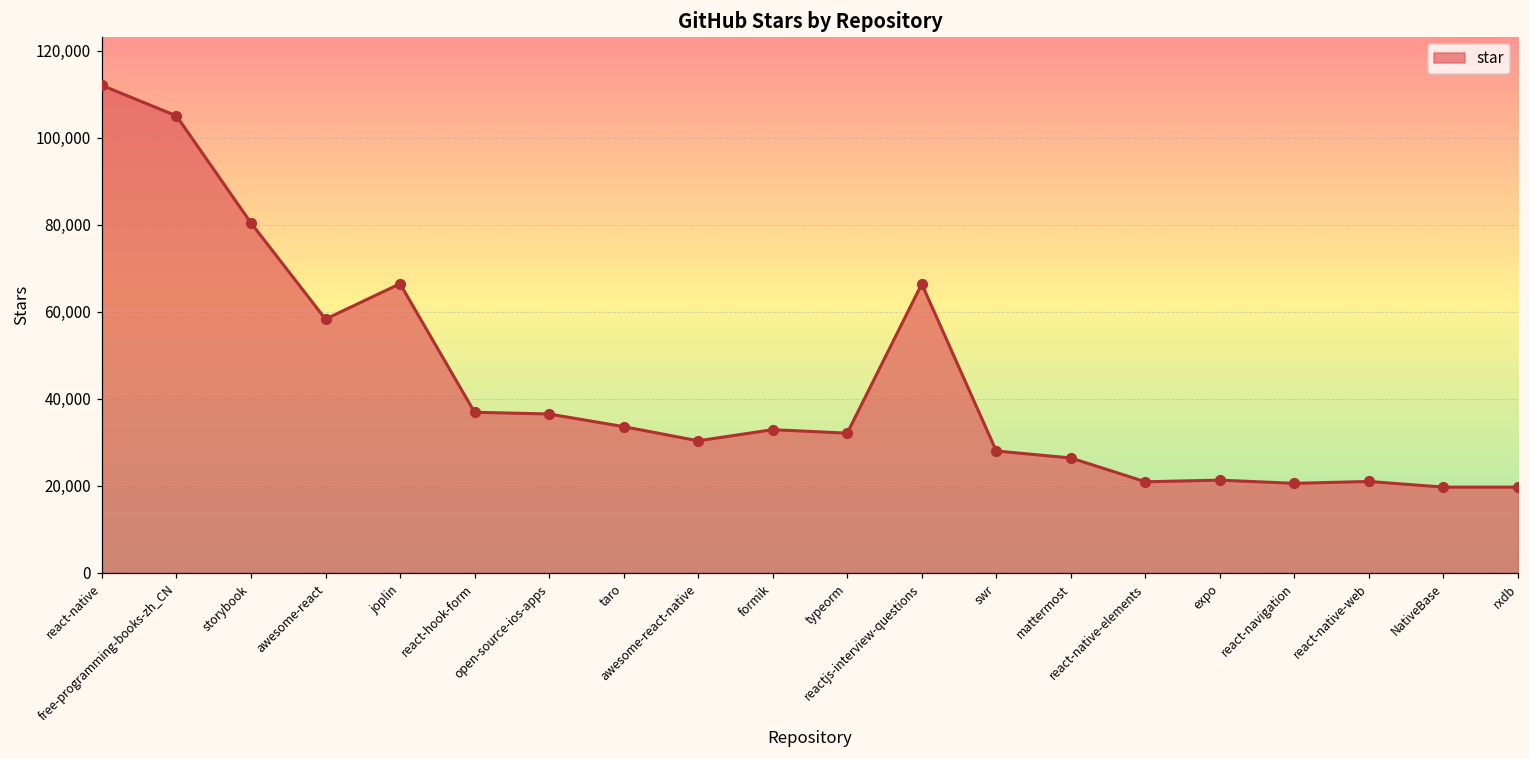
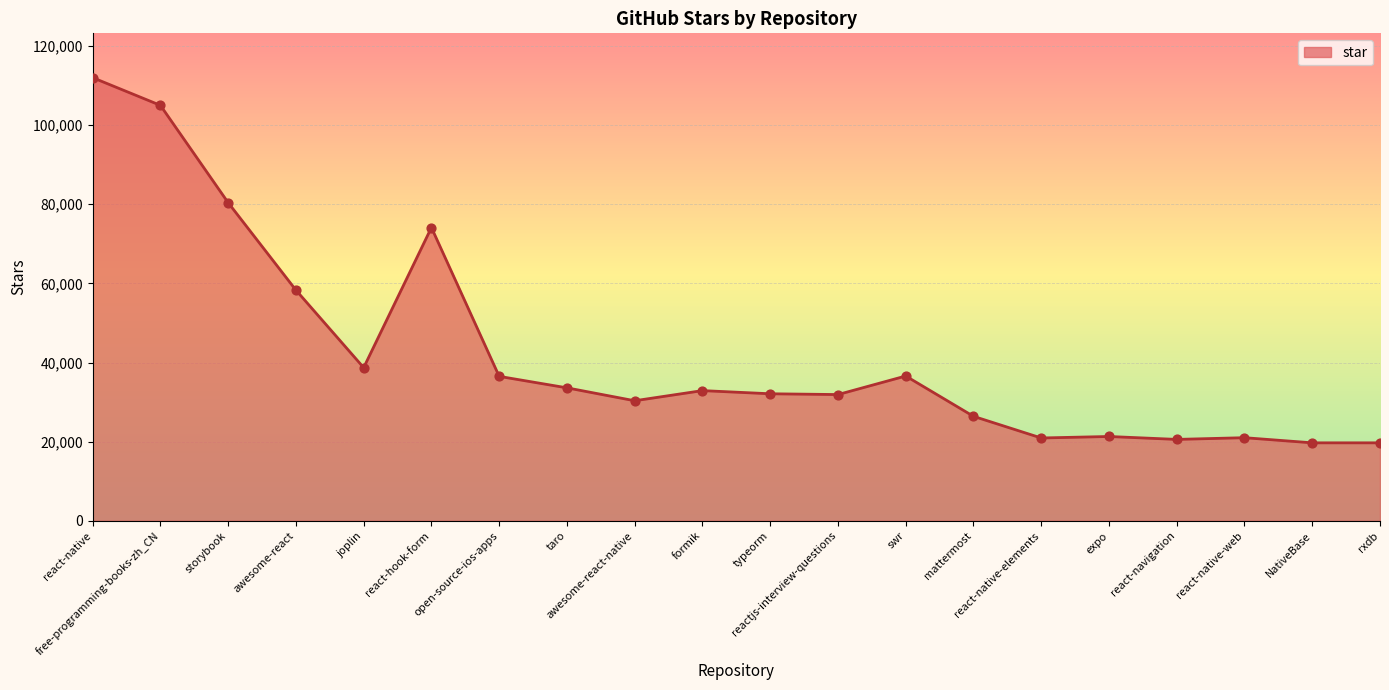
joplin: 66,000 -> 39,000
react-hook-form: 37,000 -> 74,000
reactjs-interview-questions: 66,000 -> 32,000
swr: 28,000 -> 37,000
